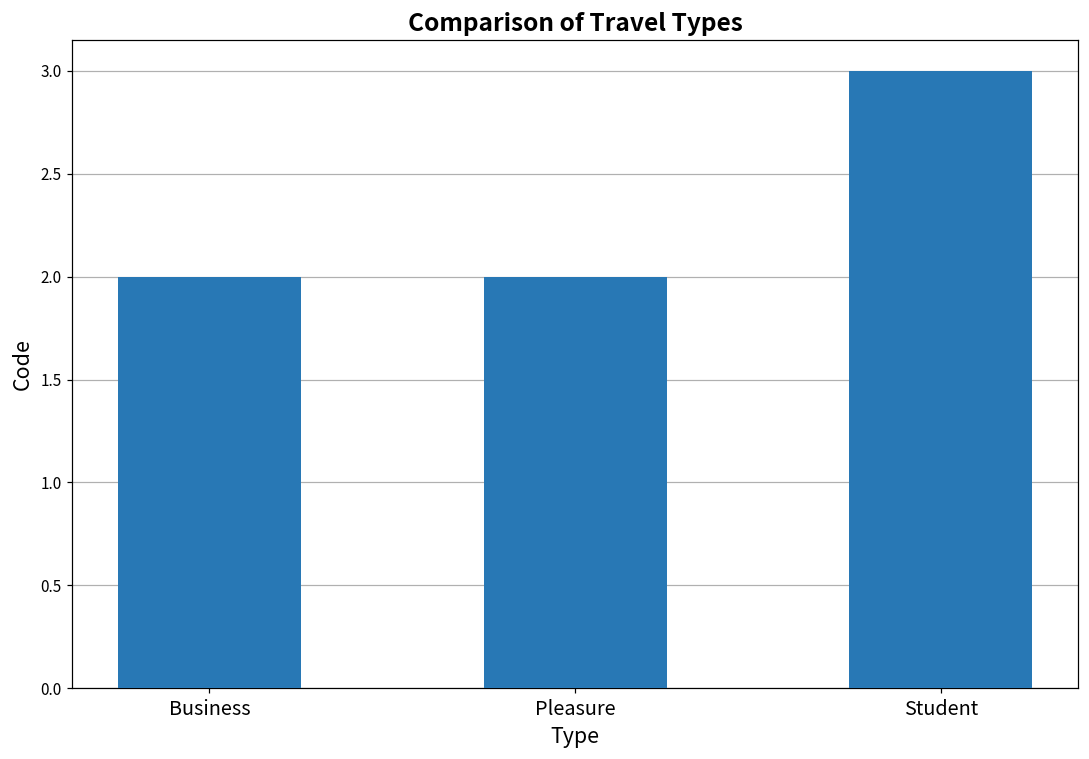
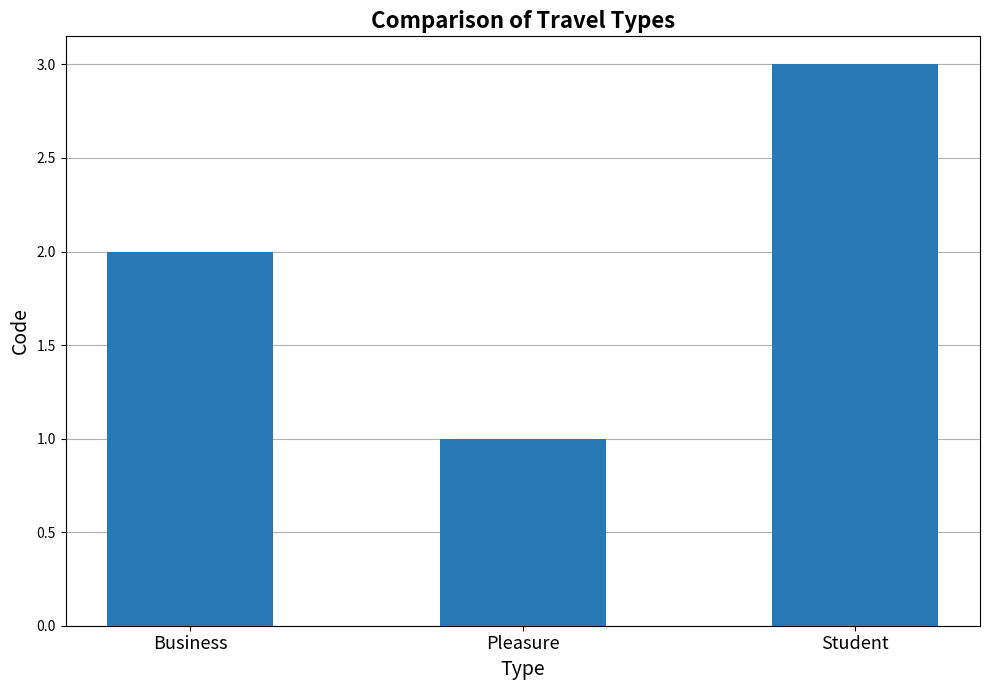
Pleasure: 2 -> 1
